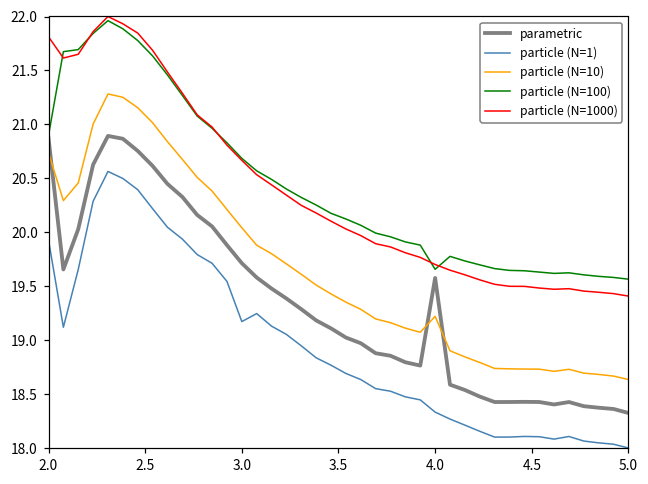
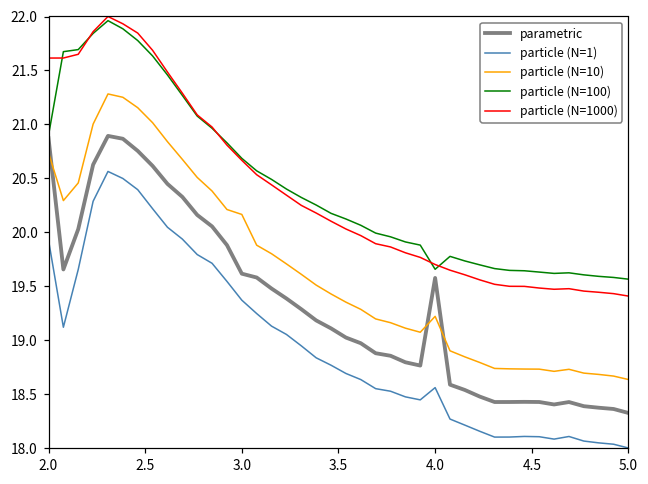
particle (N=1000), 2.0: 21.8 -> 21.6
parametric, 3.0: 19.7 -> 19.6
particle (N=1), 3.0: 19.2 -> 19.4
particle (N=10), 3.0: 20.0 -> 20.2
particle (N=1), 4.0: 18.3 -> 18.6
